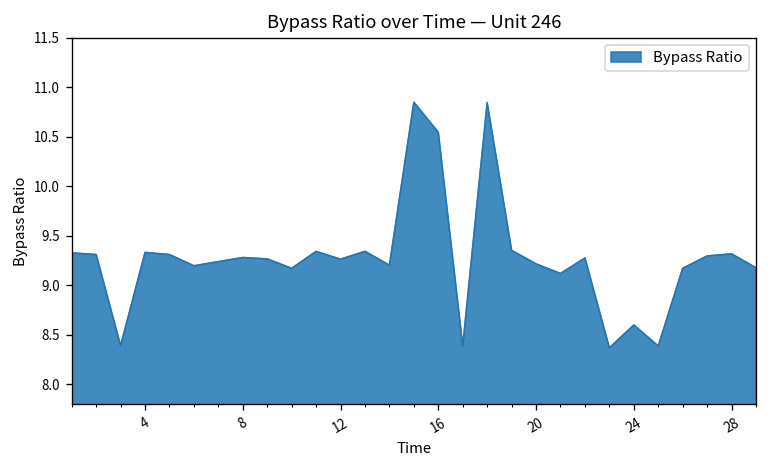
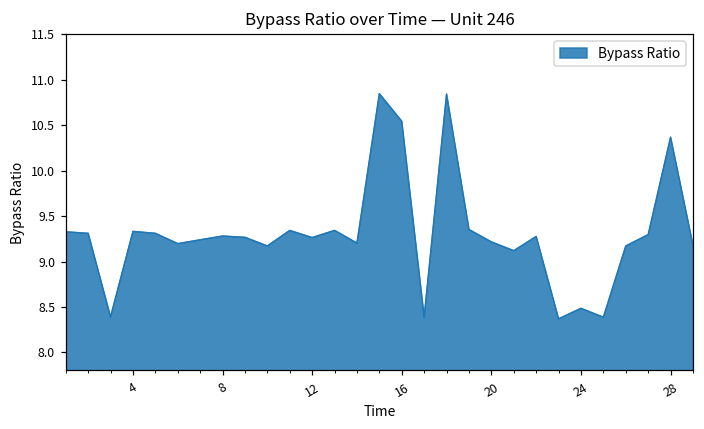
24: 8.6 -> 8.5
28: 9.3 -> 10.4
